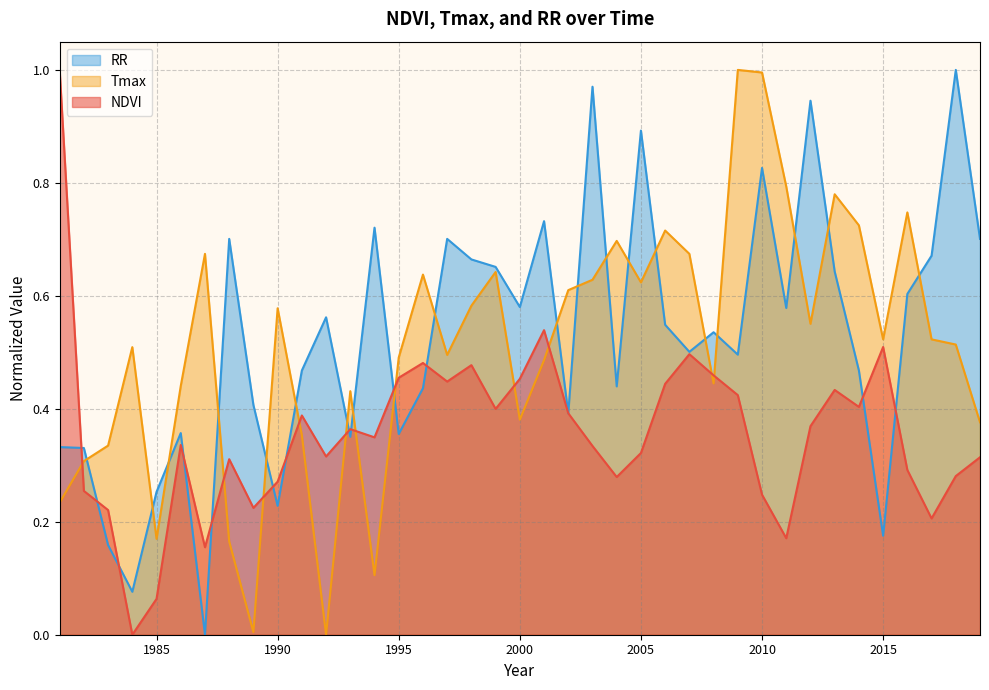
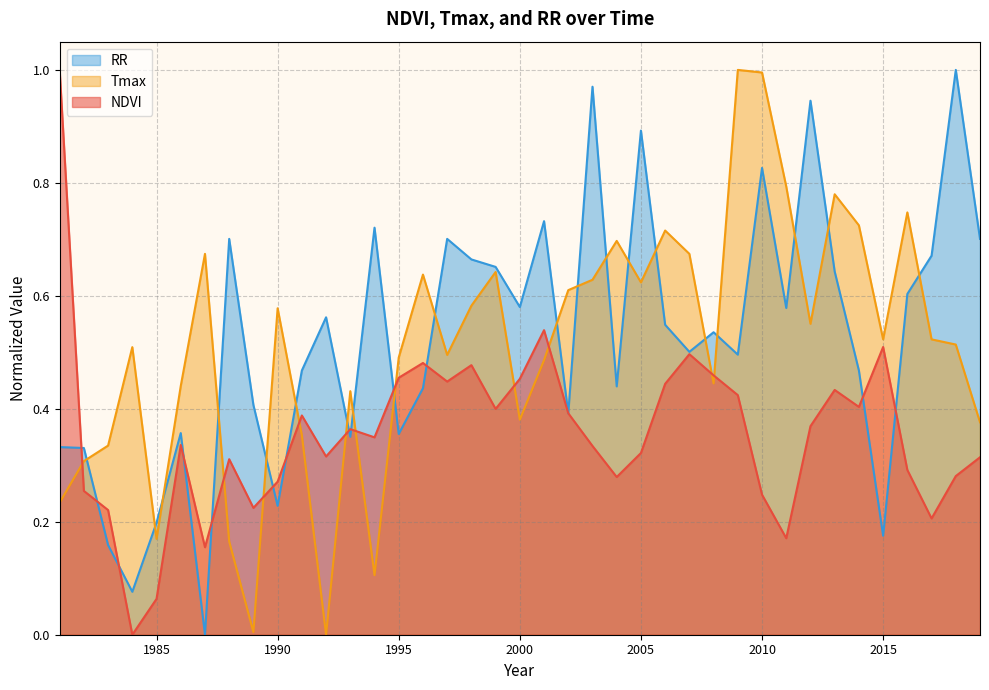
RR, 1985: 0.25 -> 0.20
